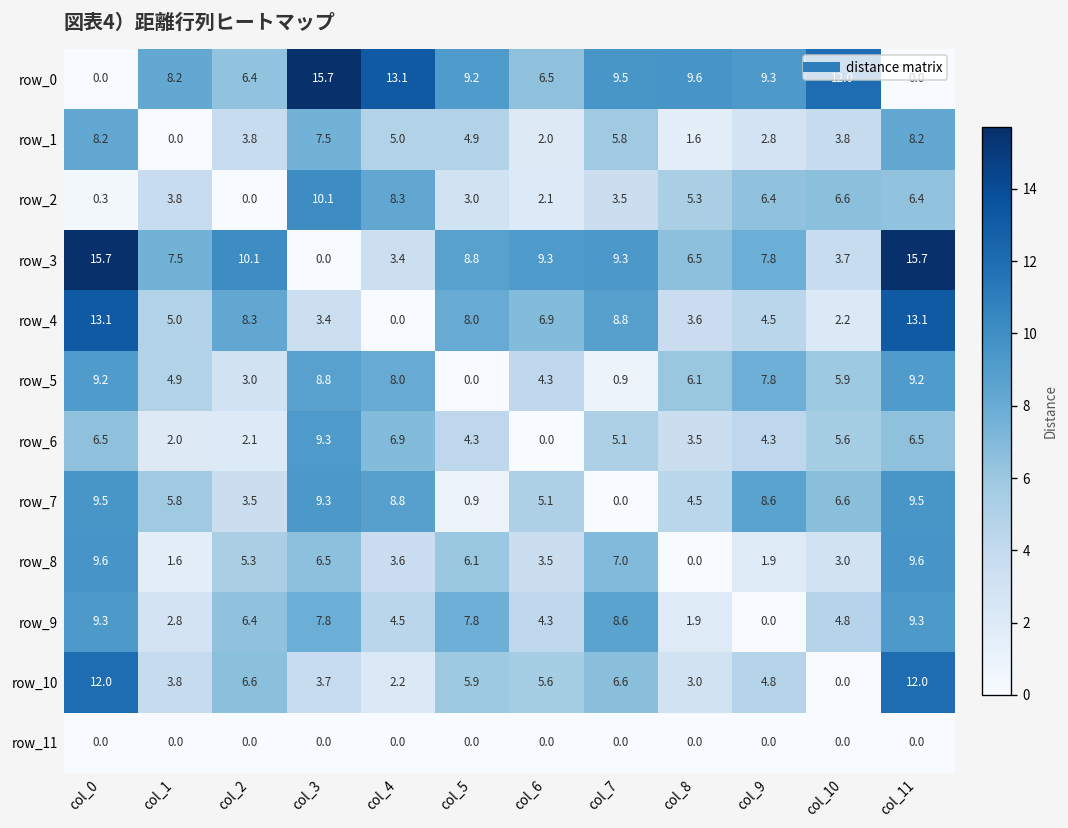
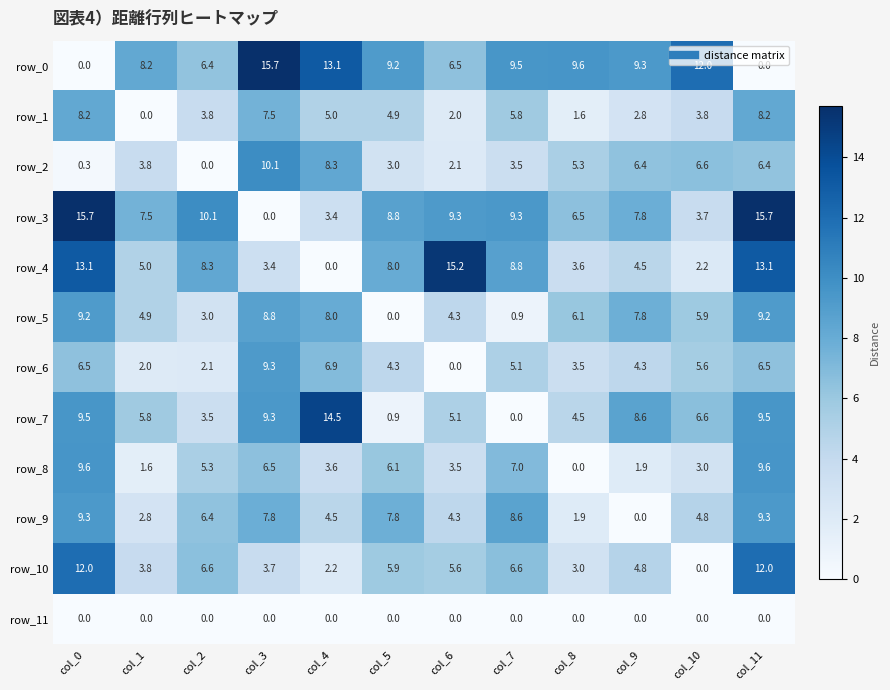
row_4, col_6: 6.9 -> 15.2
row_7, col_4: 8.8 -> 14.5
